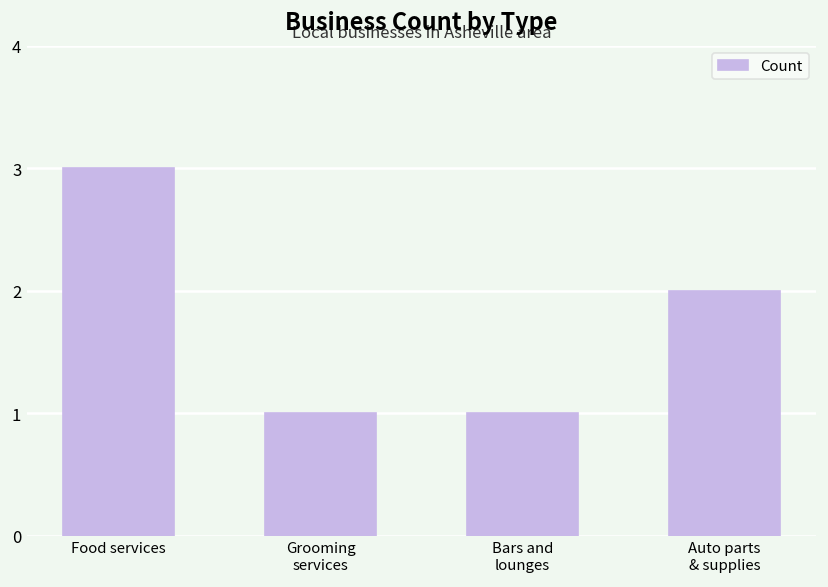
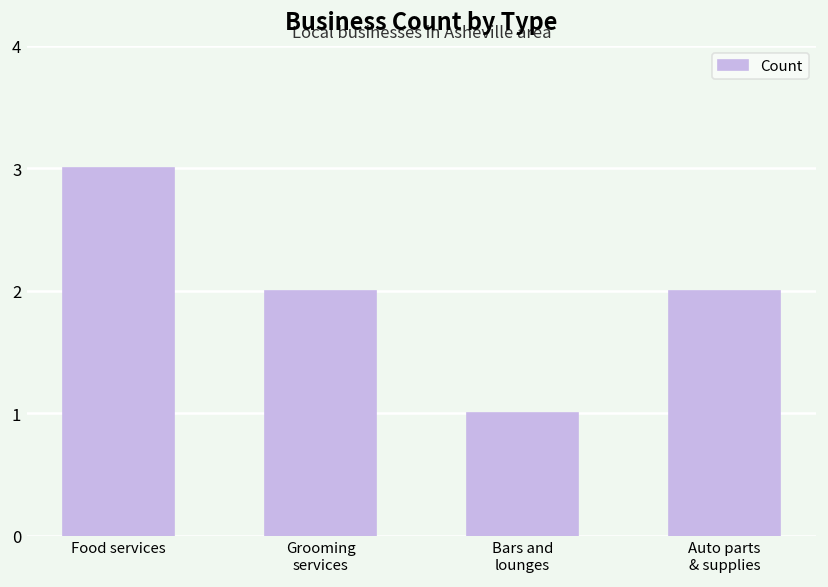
Grooming services: 1 -> 2
